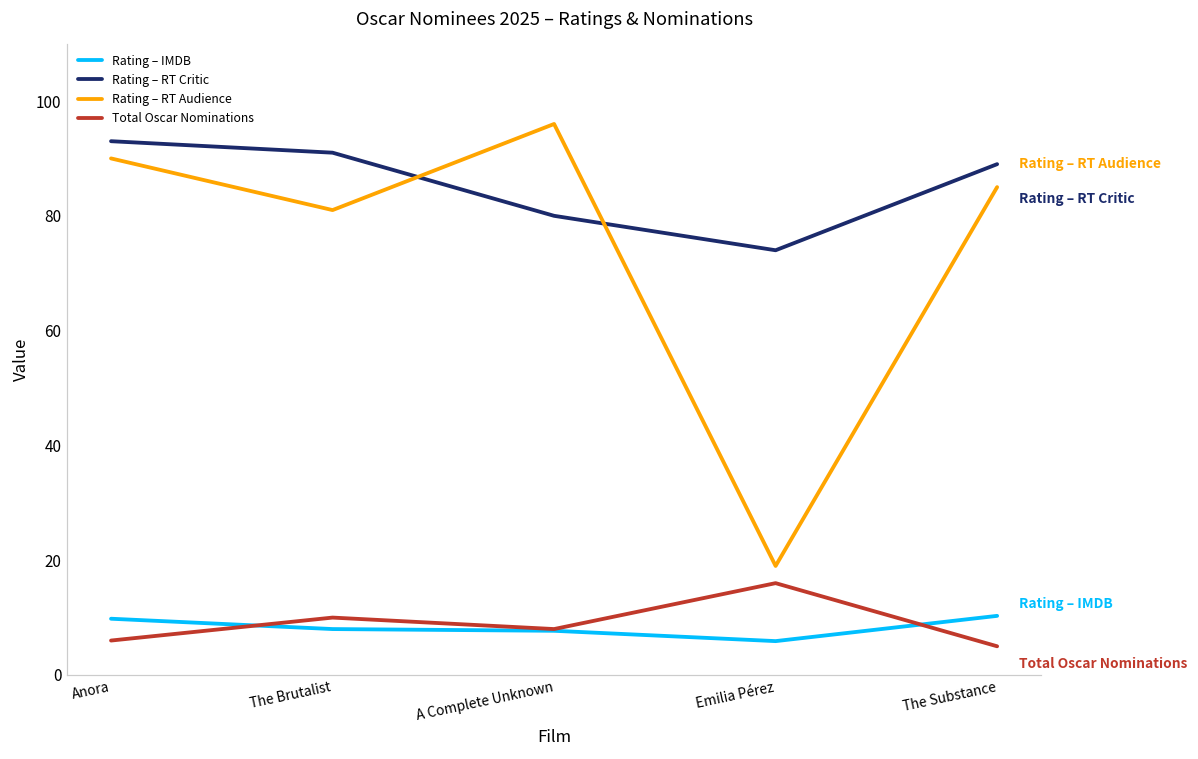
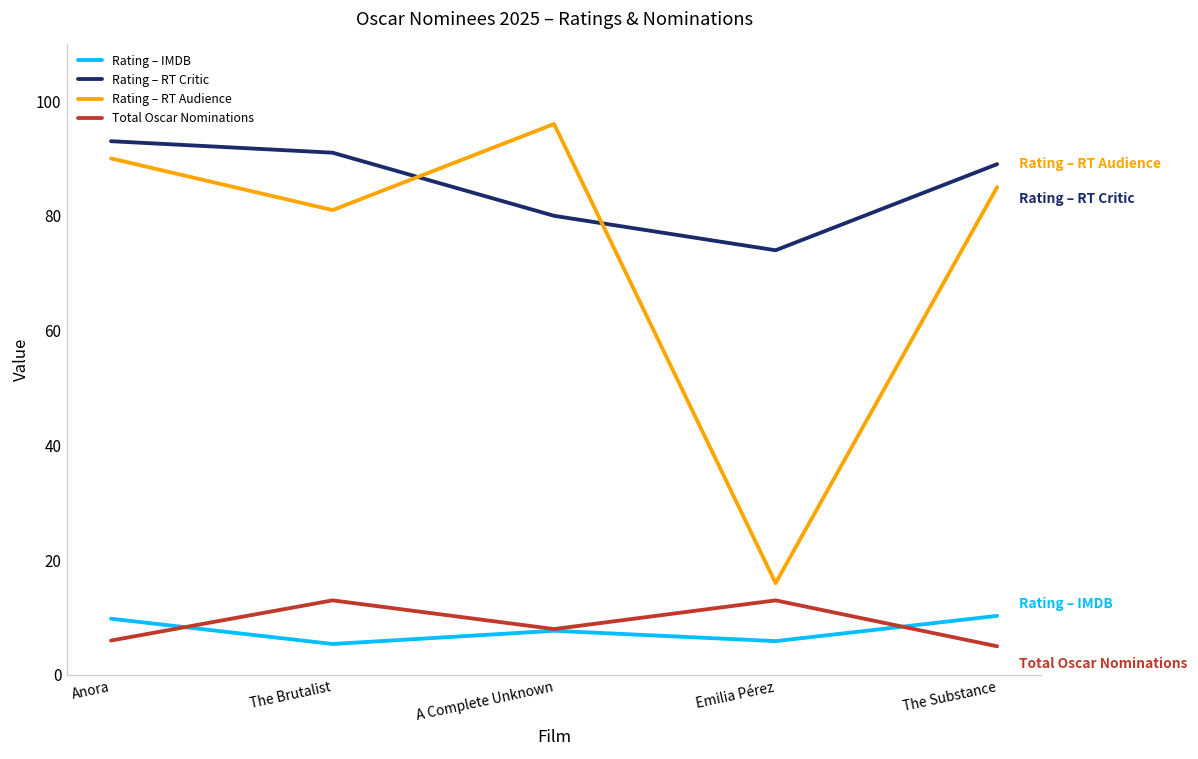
Rating – IMDB, The Brutalist: 8 -> 5
Total Oscar Nominations, The Brutalist: 10 -> 13
Rating – RT Audience, Emilia Pérez: 19 -> 16
Total Oscar Nominations, Emilia Pérez: 16 -> 13
